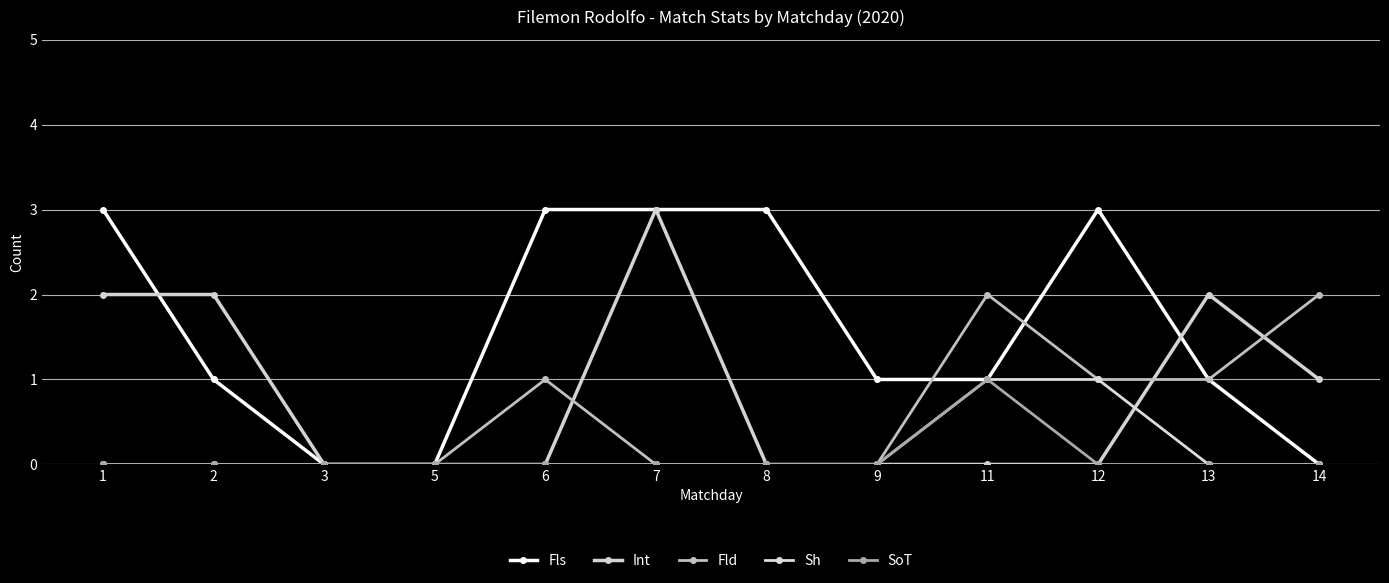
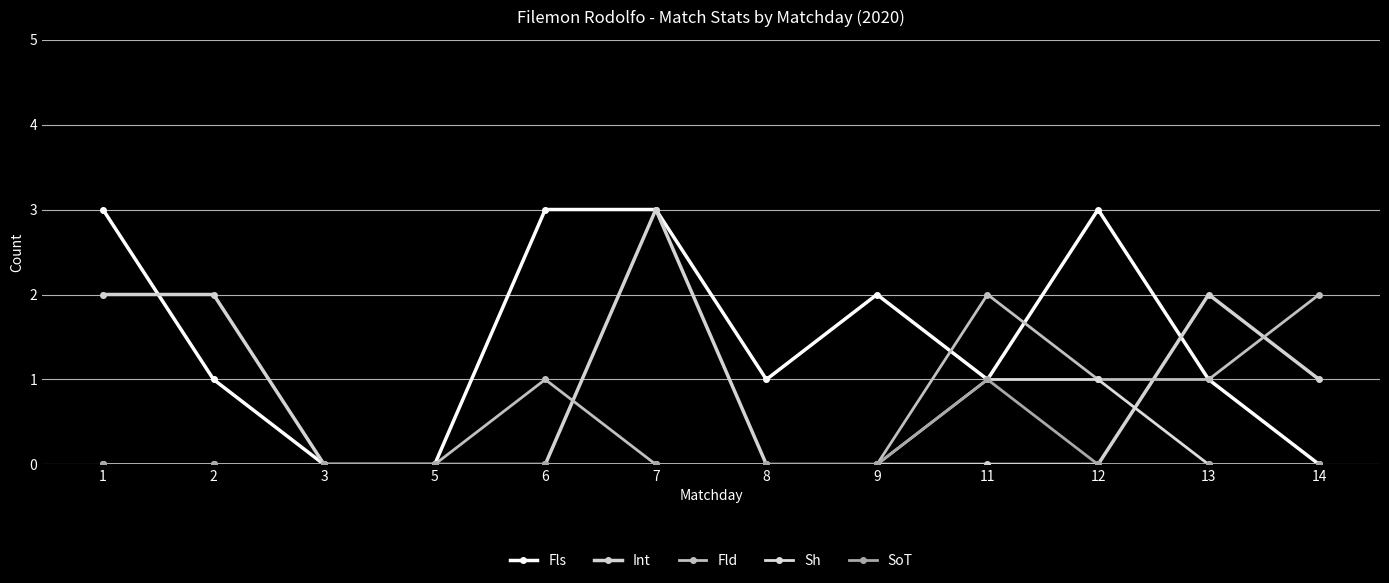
Fls, 8: 3 -> 1
Fls, 9: 1 -> 2
